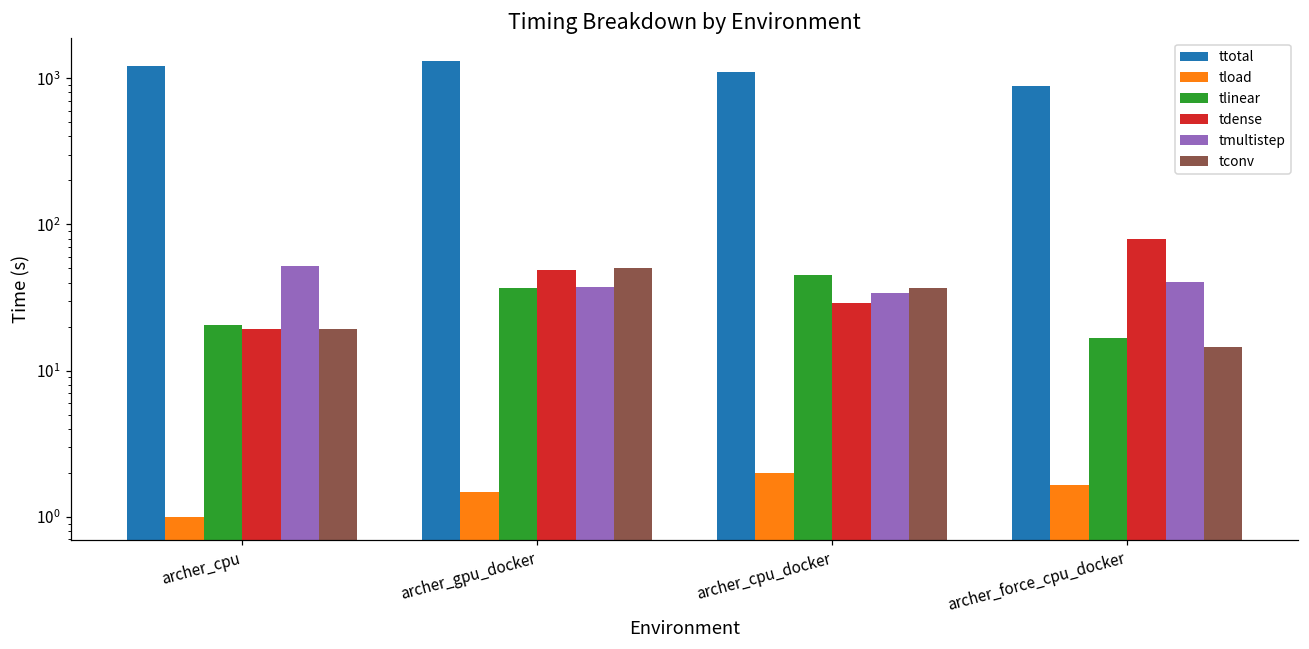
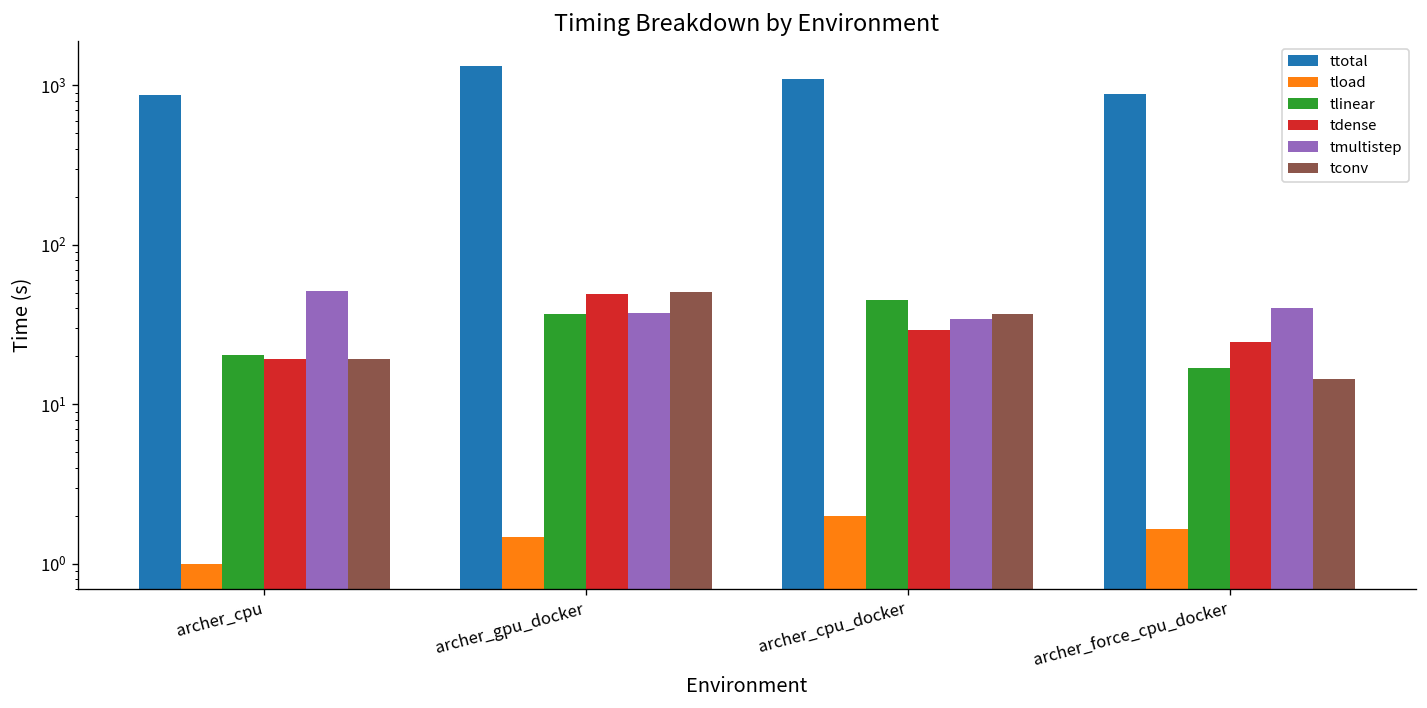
ttotal, archer_cpu: 1200 -> 900
tdense, archer_force_cpu_docker: 80 -> 24
